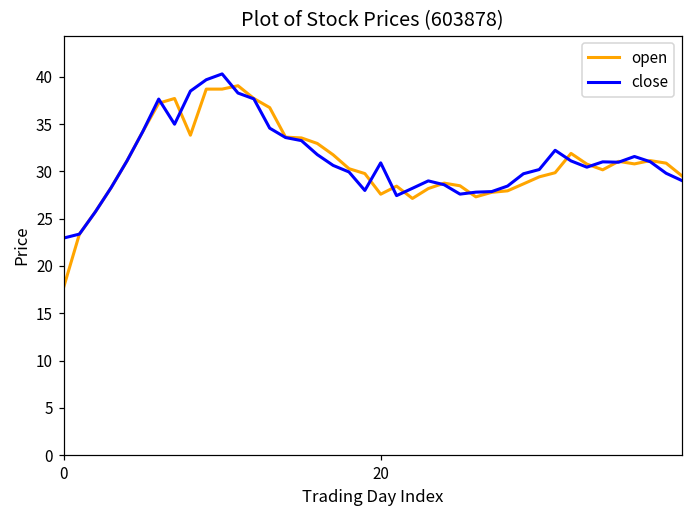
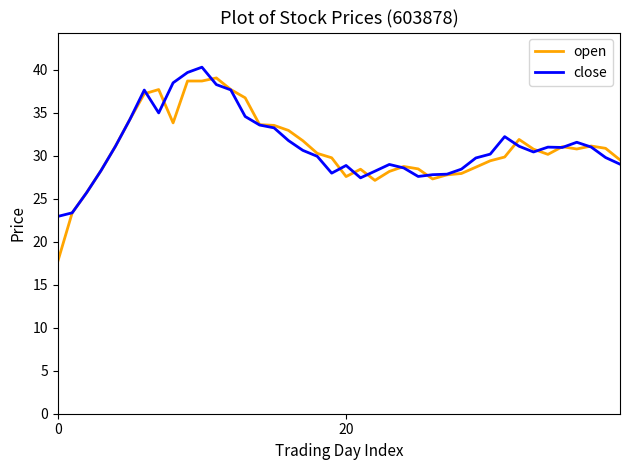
close, 20: 31 -> 29
